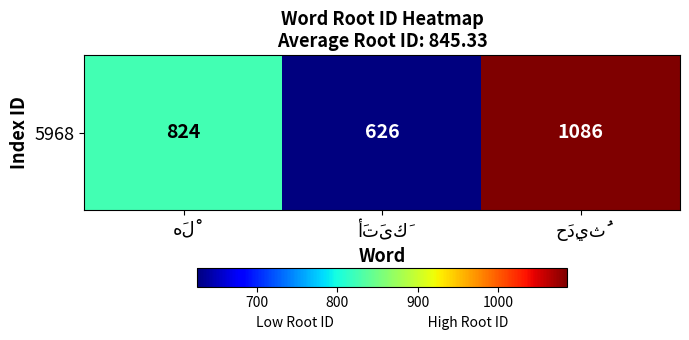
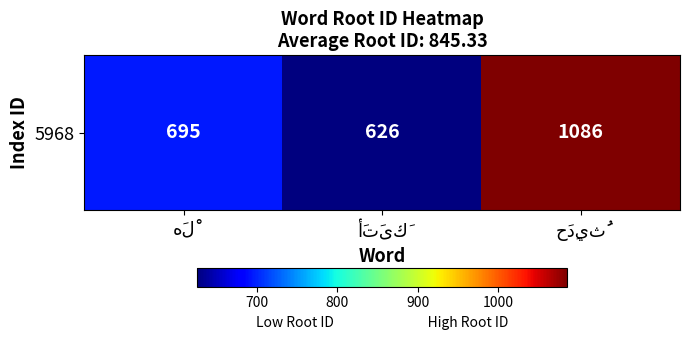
5968, هَلْ: 824 -> 695
